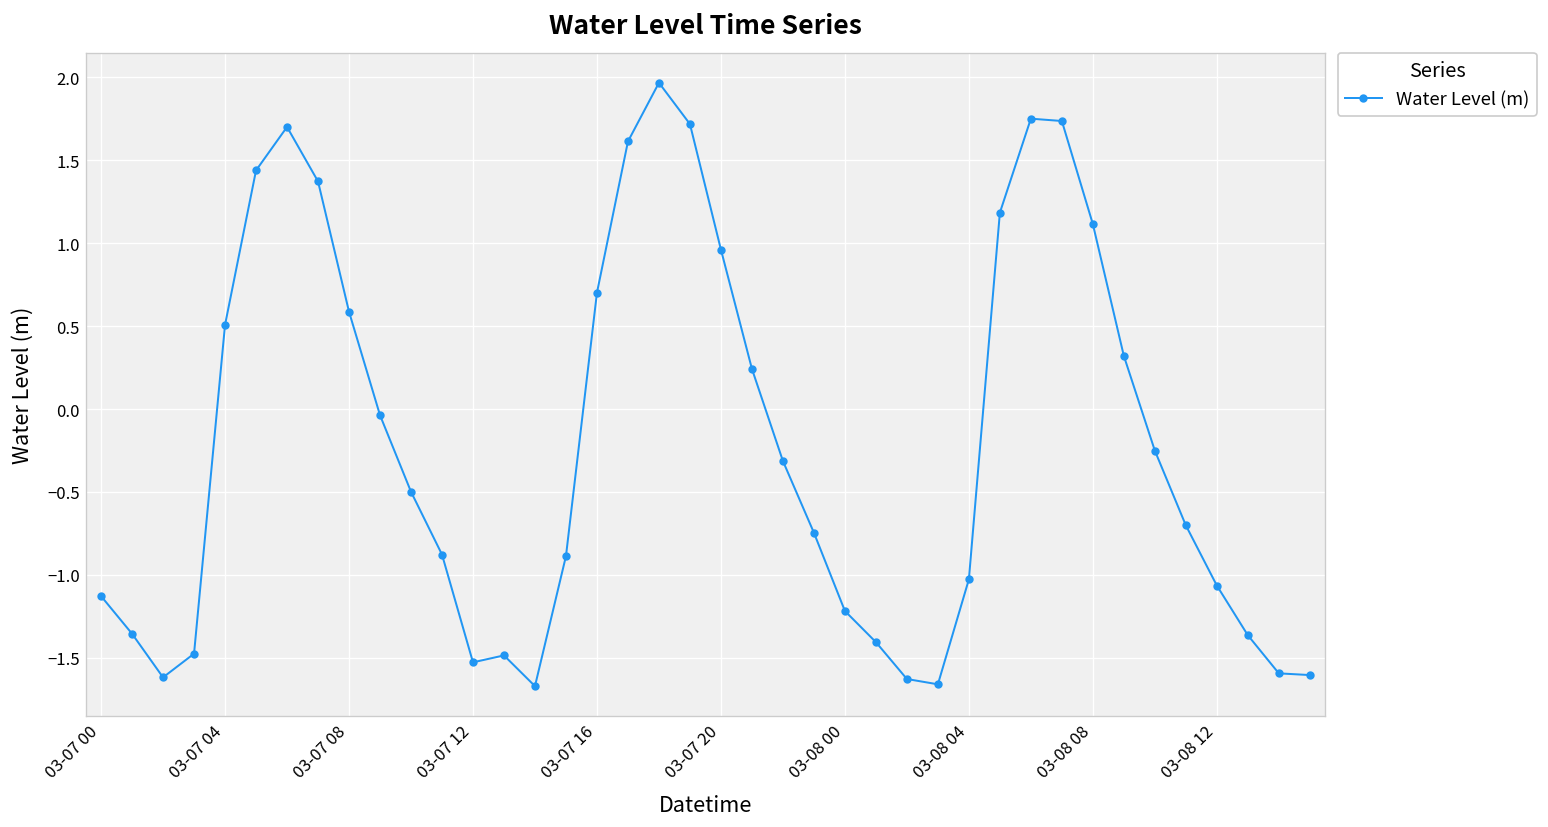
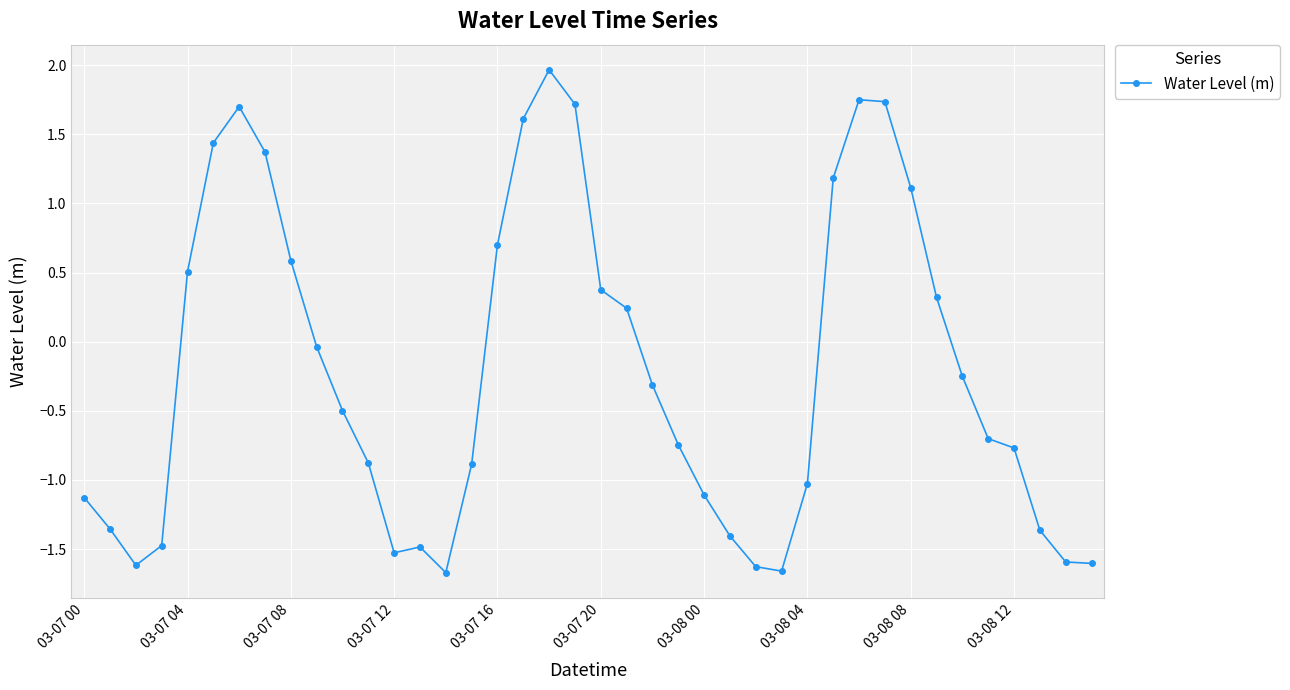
03-07 20: 0.96 -> 0.38
03-08 00: -1.22 -> -1.11
03-08 12: -1.06 -> -0.77
